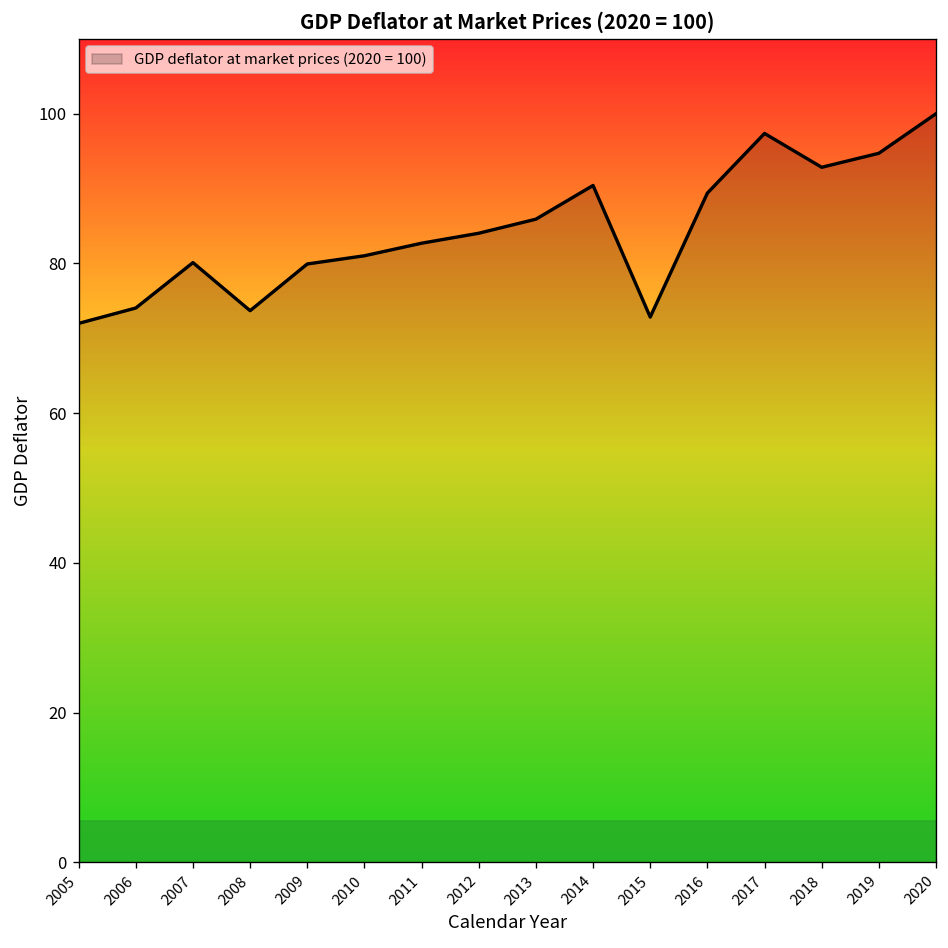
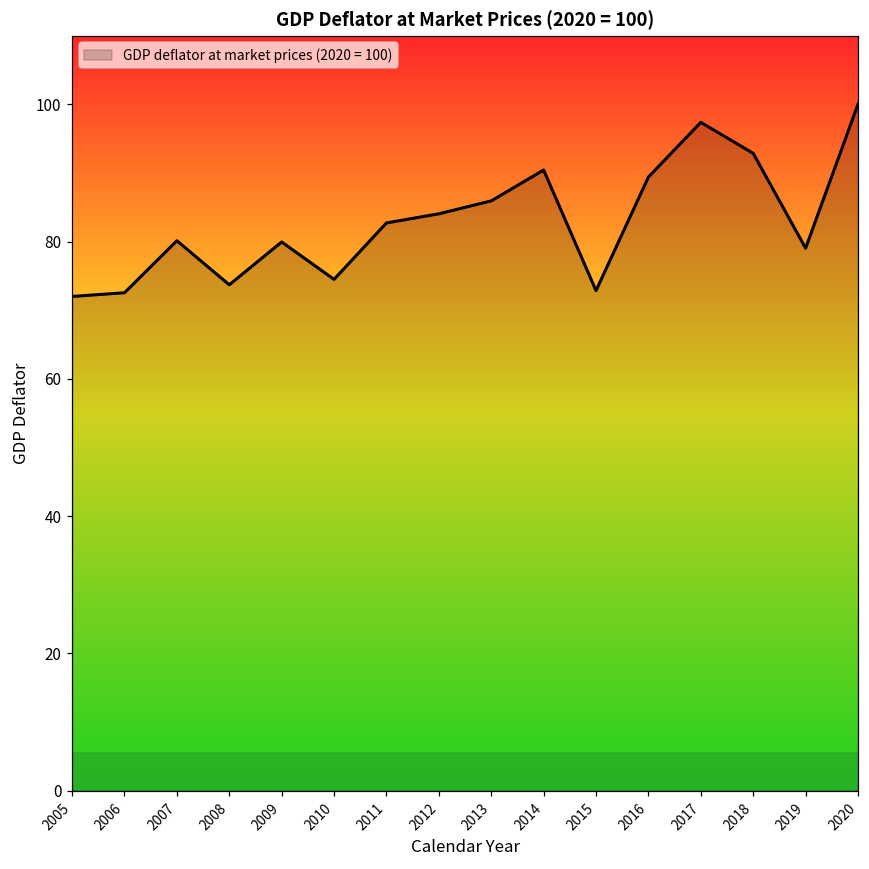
2006: 74 -> 73
2010: 81 -> 74
2019: 95 -> 79
